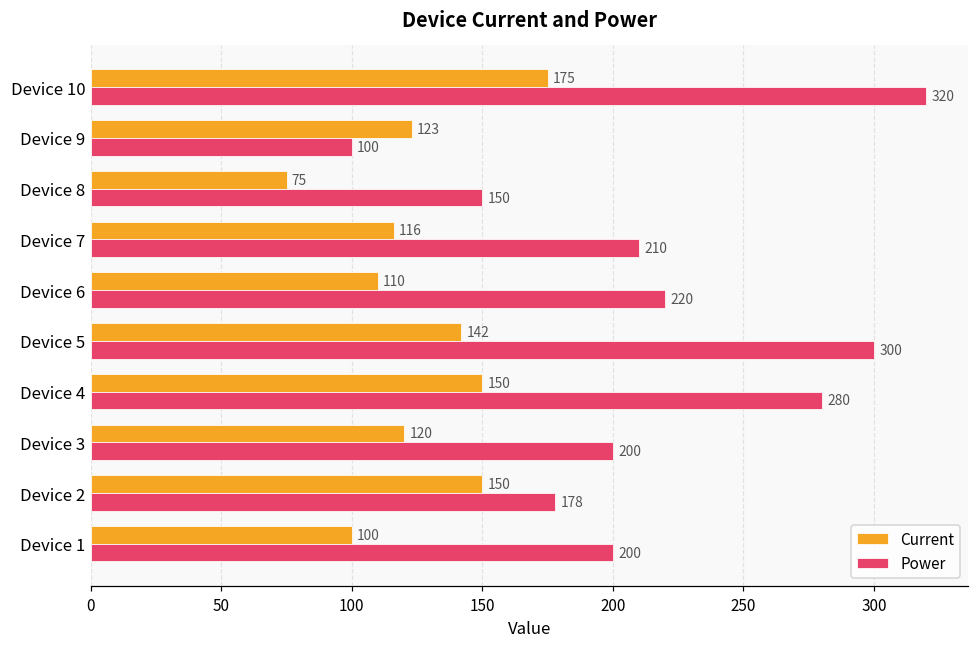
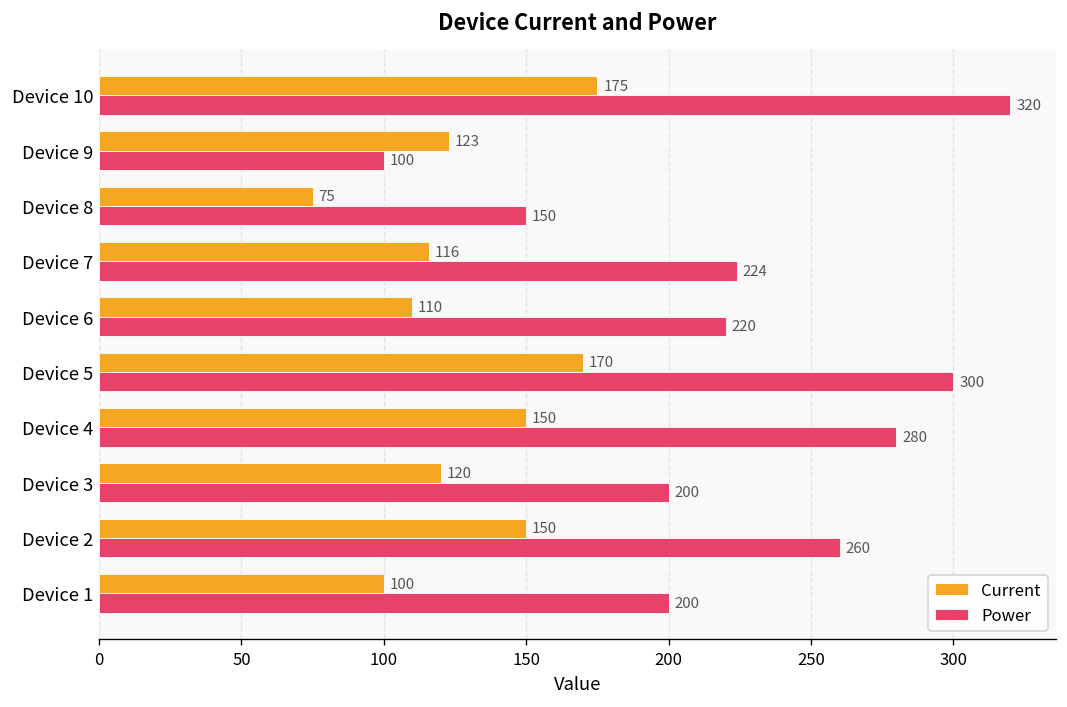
Power, Device 7: 210 -> 224
Current, Device 5: 142 -> 170
Power, Device 2: 178 -> 260
